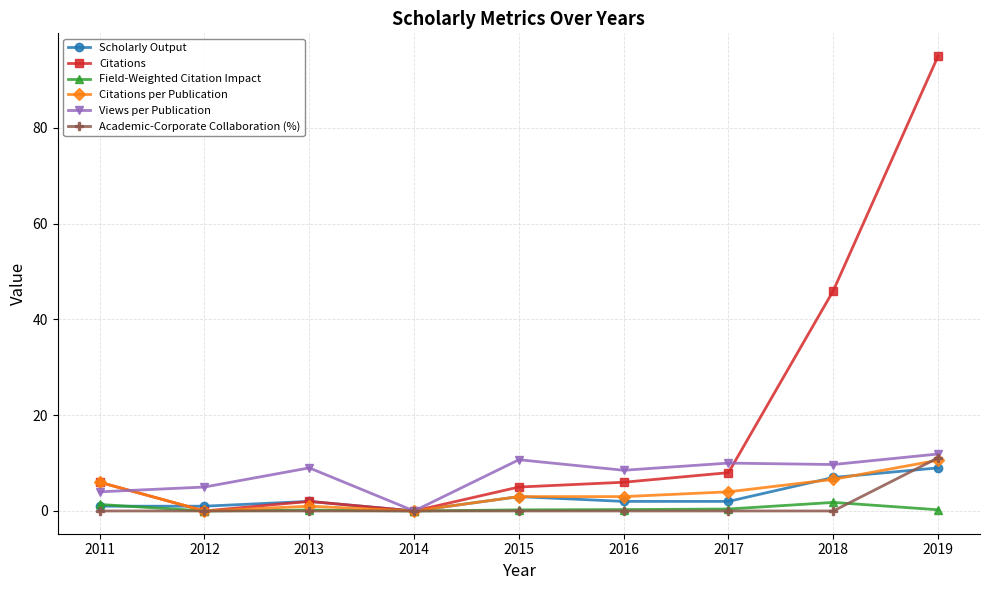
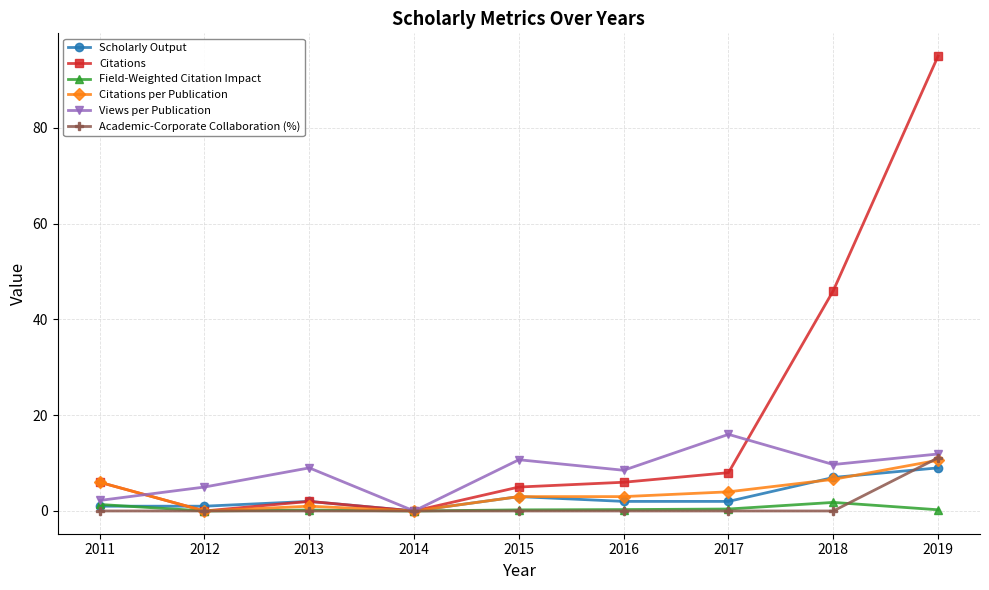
Views per Publication, 2011: 4 -> 2
Views per Publication, 2017: 10 -> 16
